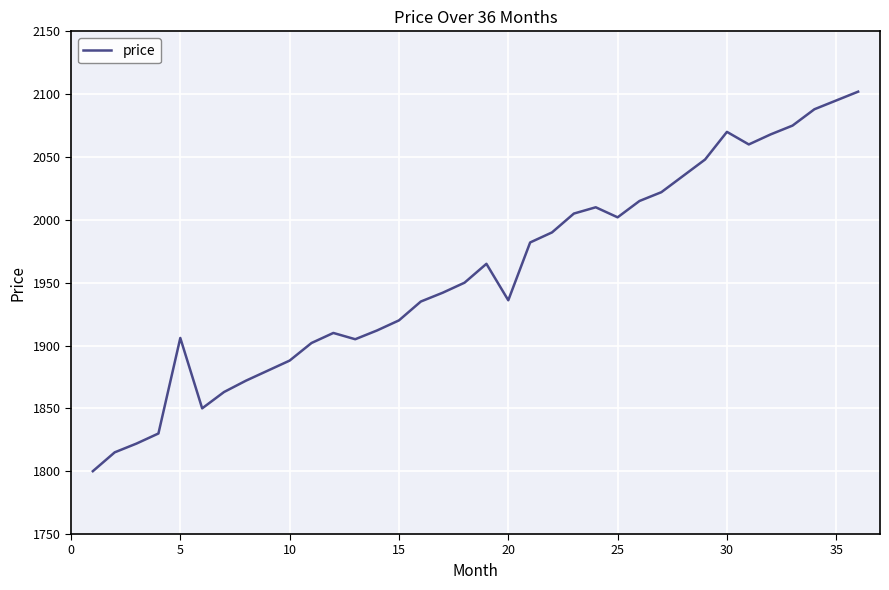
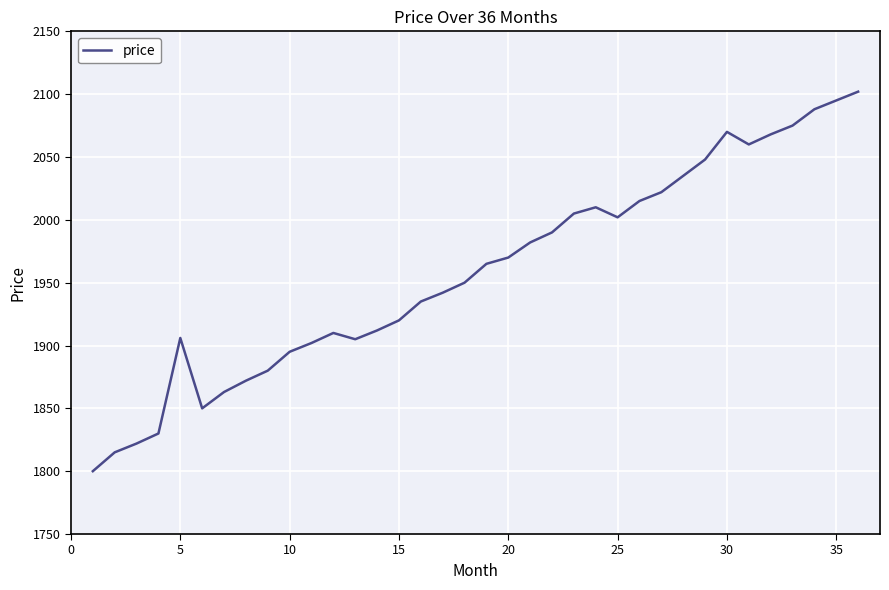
10: 1888 -> 1895
20: 1936 -> 1970
